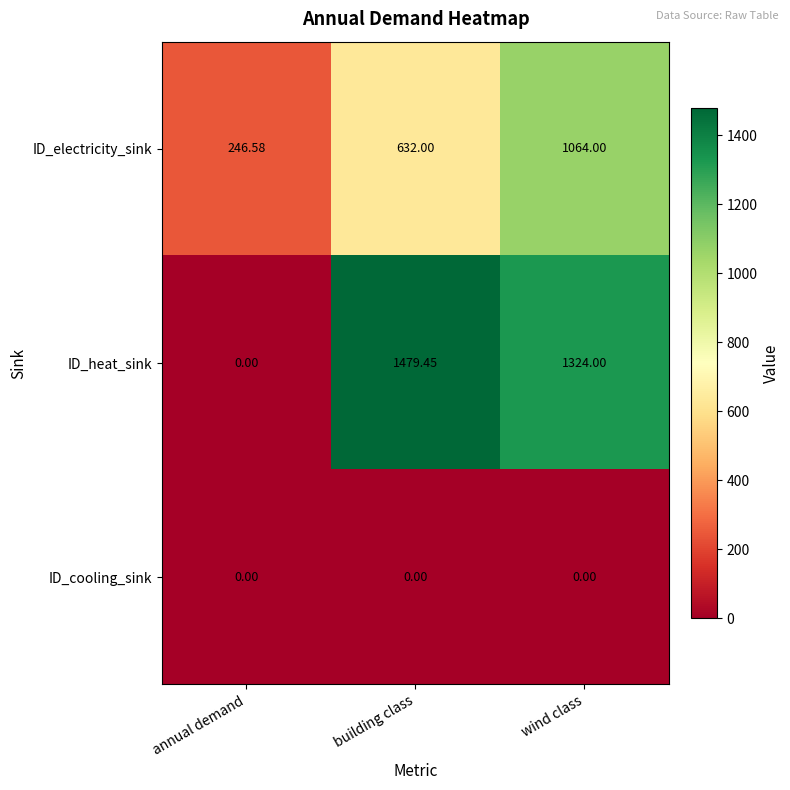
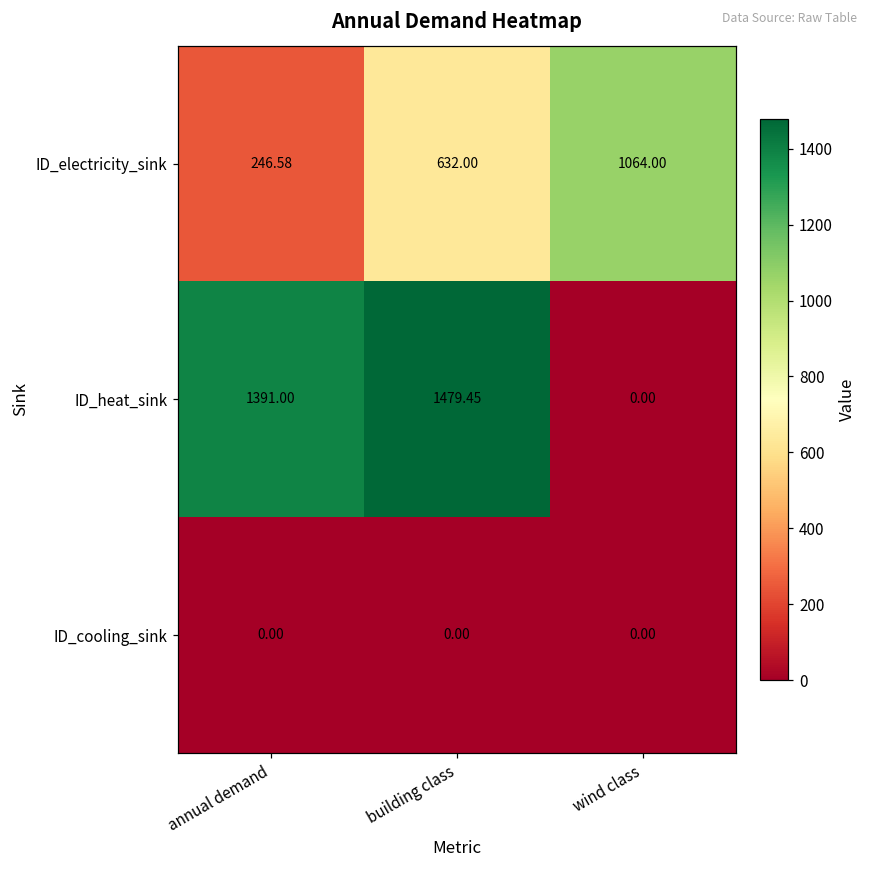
ID_heat_sink, annual demand: 0.00 -> 1391.00
ID_heat_sink, wind class: 1324.00 -> 0.00
